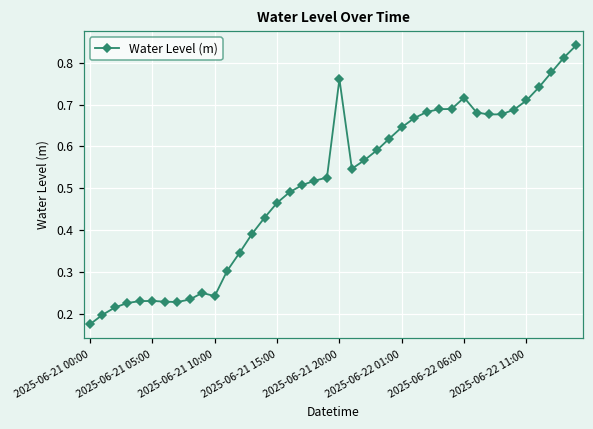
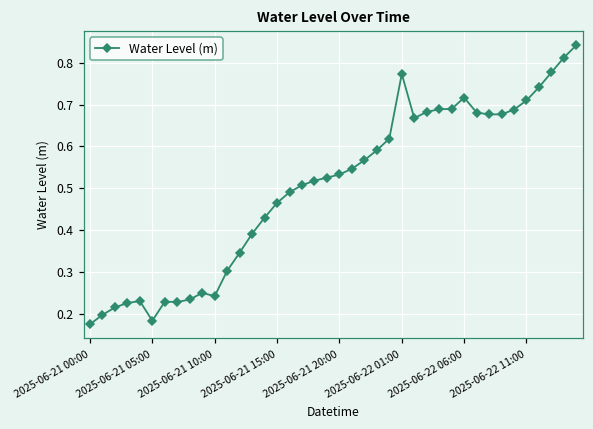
2025-06-21 05:00: 0.23 -> 0.18
2025-06-21 20:00: 0.76 -> 0.53
2025-06-22 01:00: 0.65 -> 0.77
